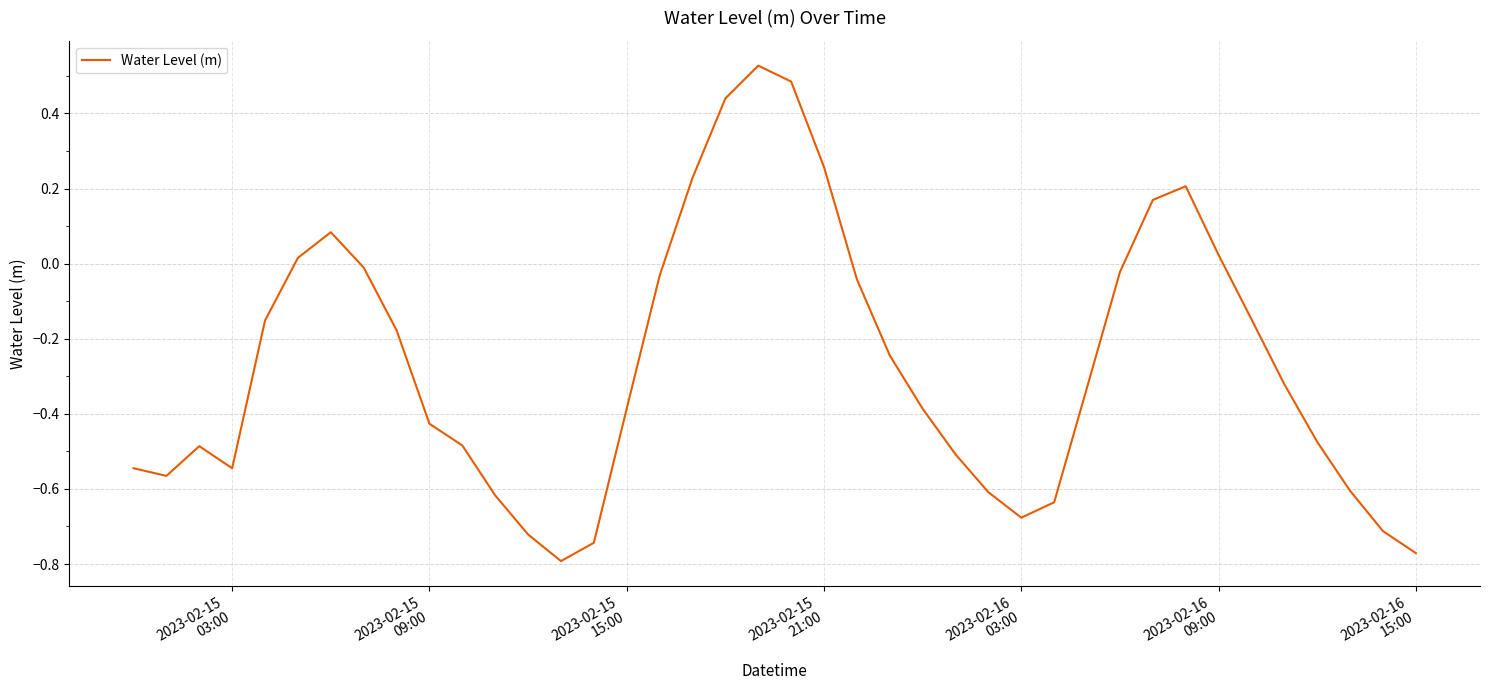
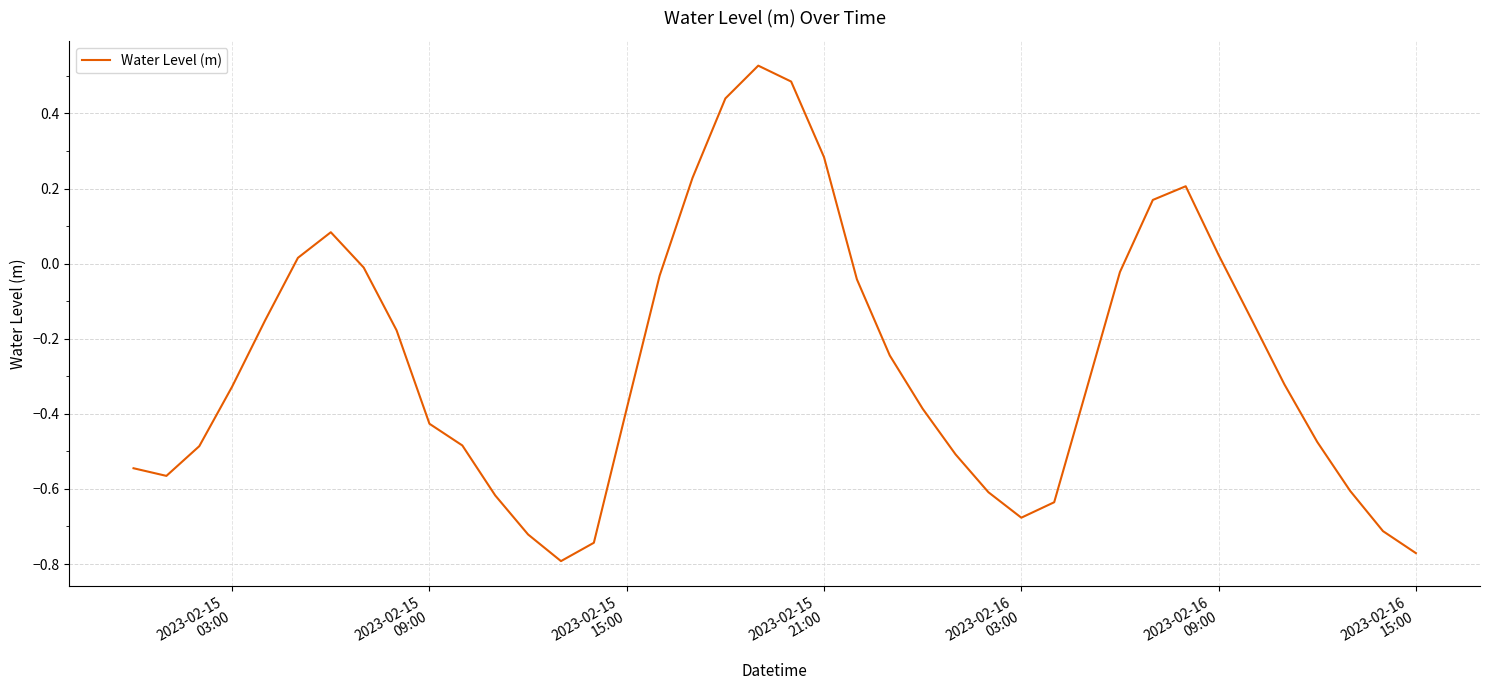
2023-02-15 03:00: -0.54 -> -0.33
2023-02-15 21:00: 0.26 -> 0.28
